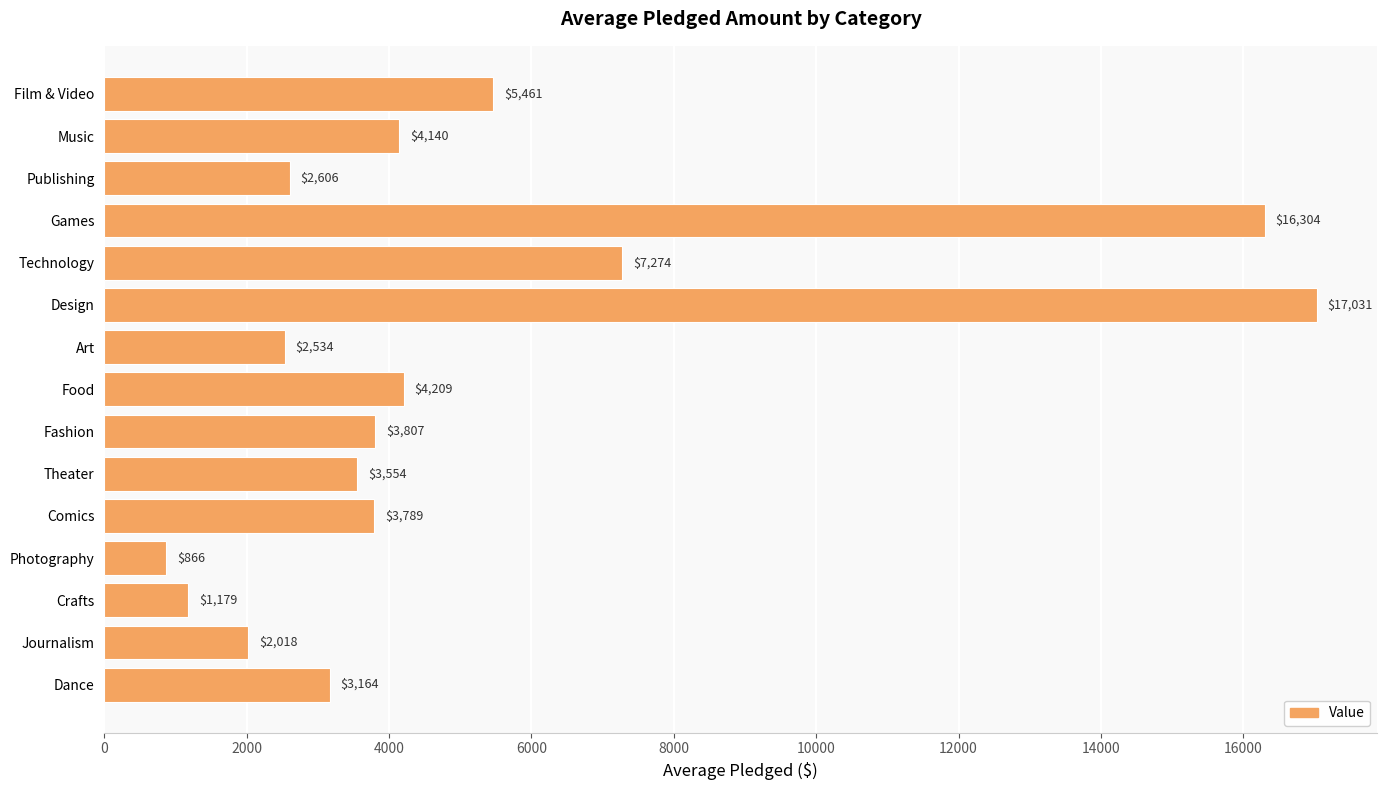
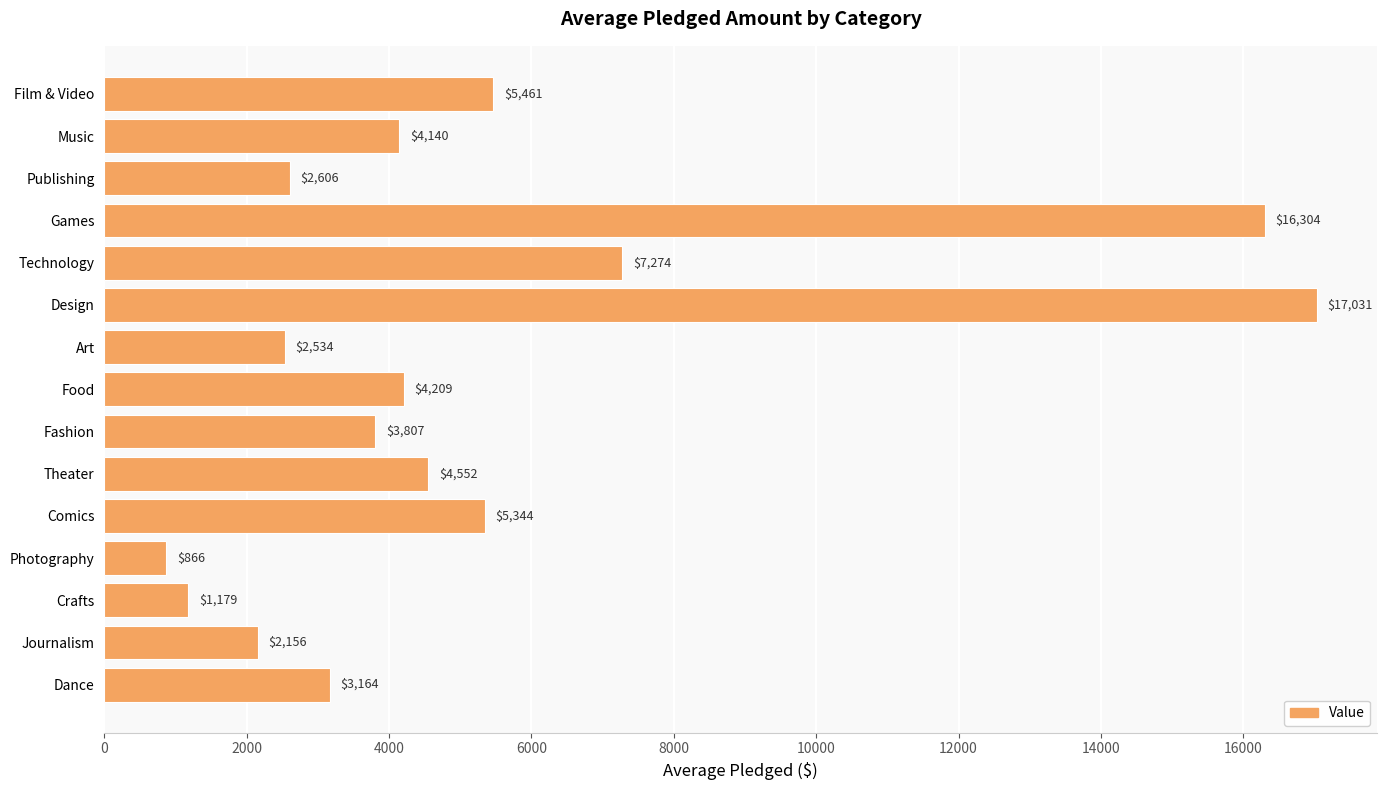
Theater: $3,554 -> $4,552
Comics: $3,789 -> $5,344
Journalism: $2,018 -> $2,156
